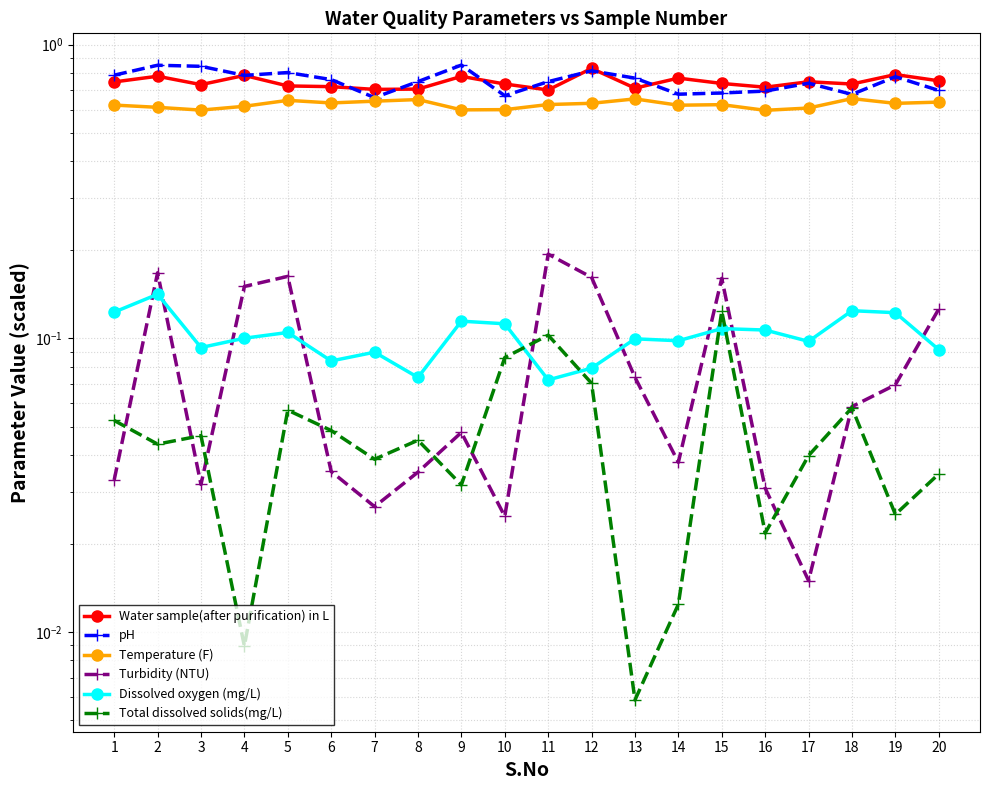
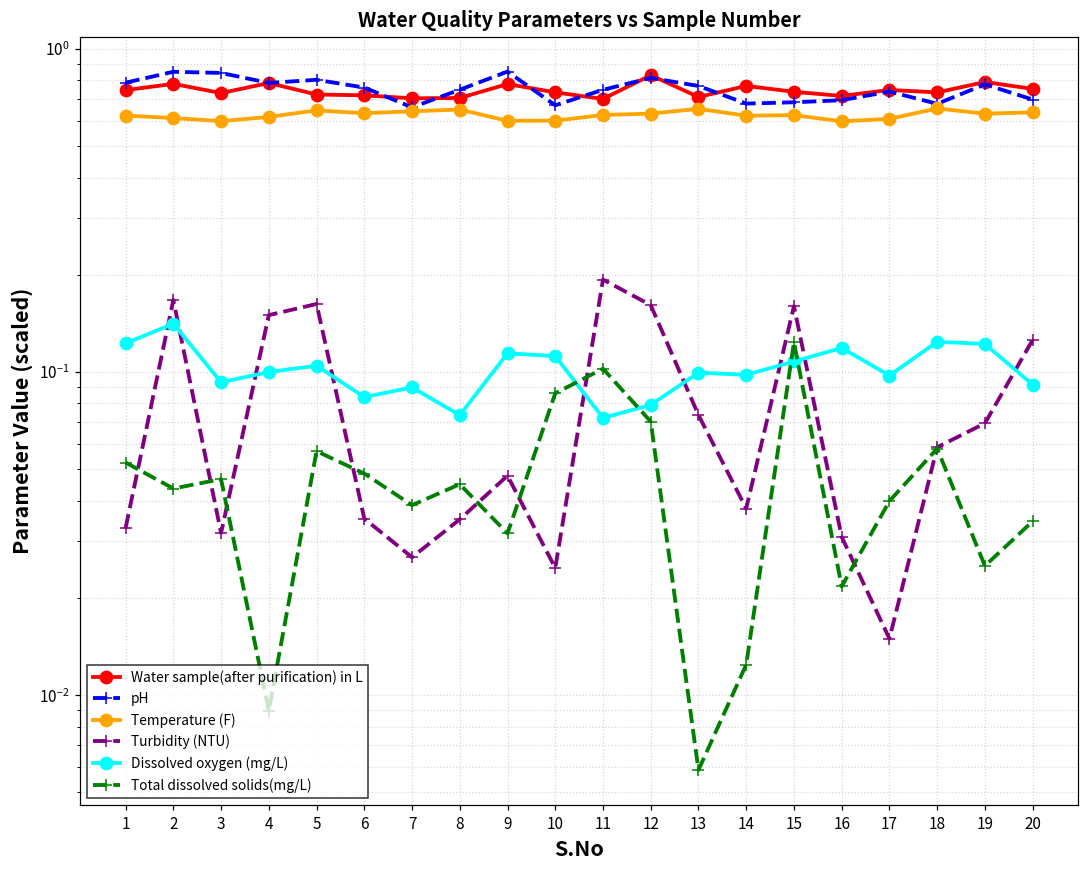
Dissolved oxygen (mg/L), 16: 0.107 -> 0.119
